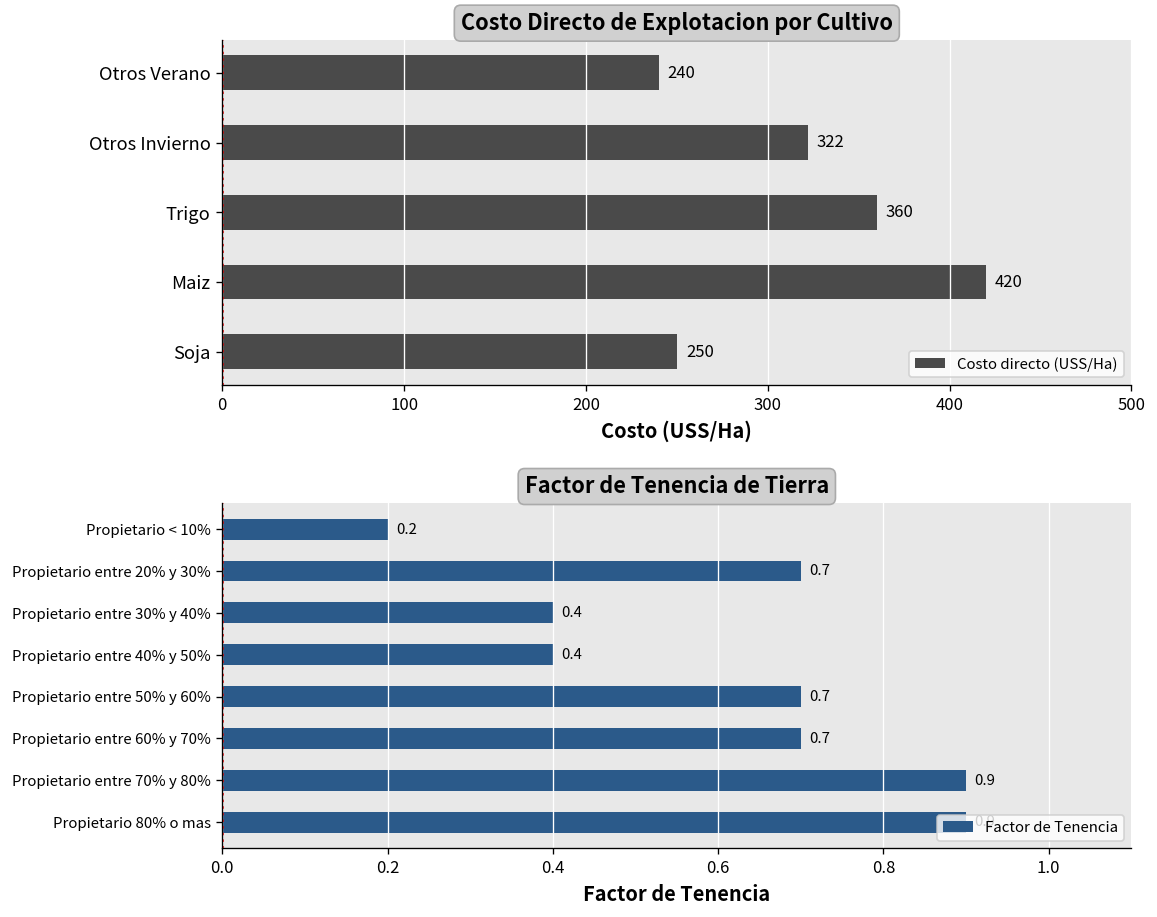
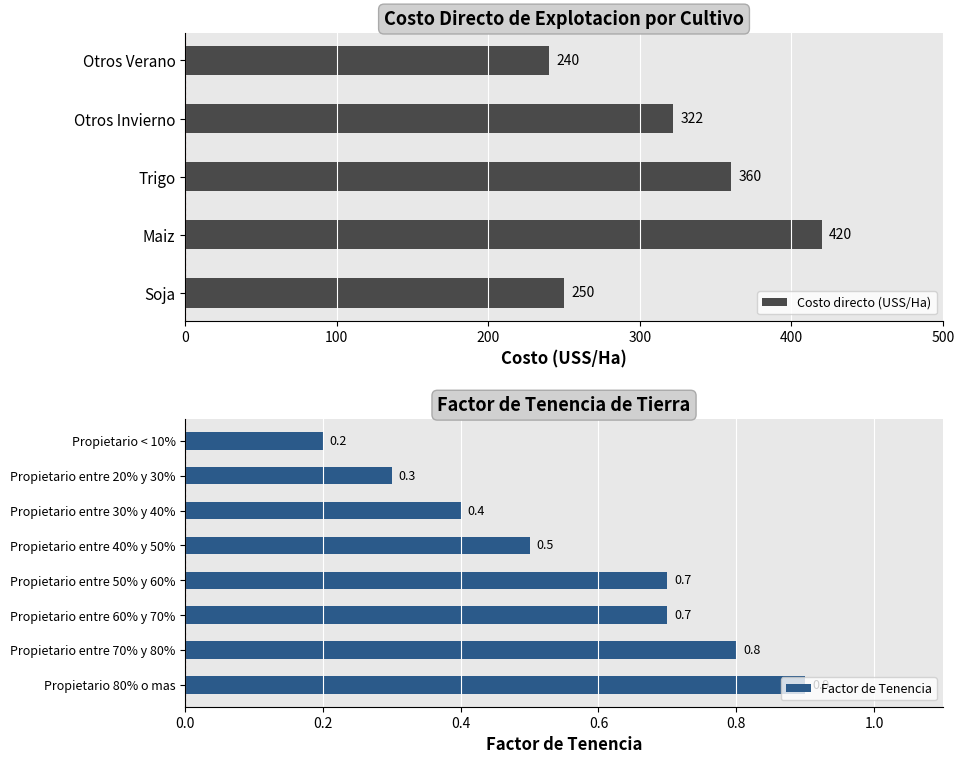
Factor de Tenencia de Tierra, Propietario entre 20% y 30%: 0.7 -> 0.3
Factor de Tenencia de Tierra, Propietario entre 40% y 50%: 0.4 -> 0.5
Factor de Tenencia de Tierra, Propietario entre 70% y 80%: 0.9 -> 0.8
